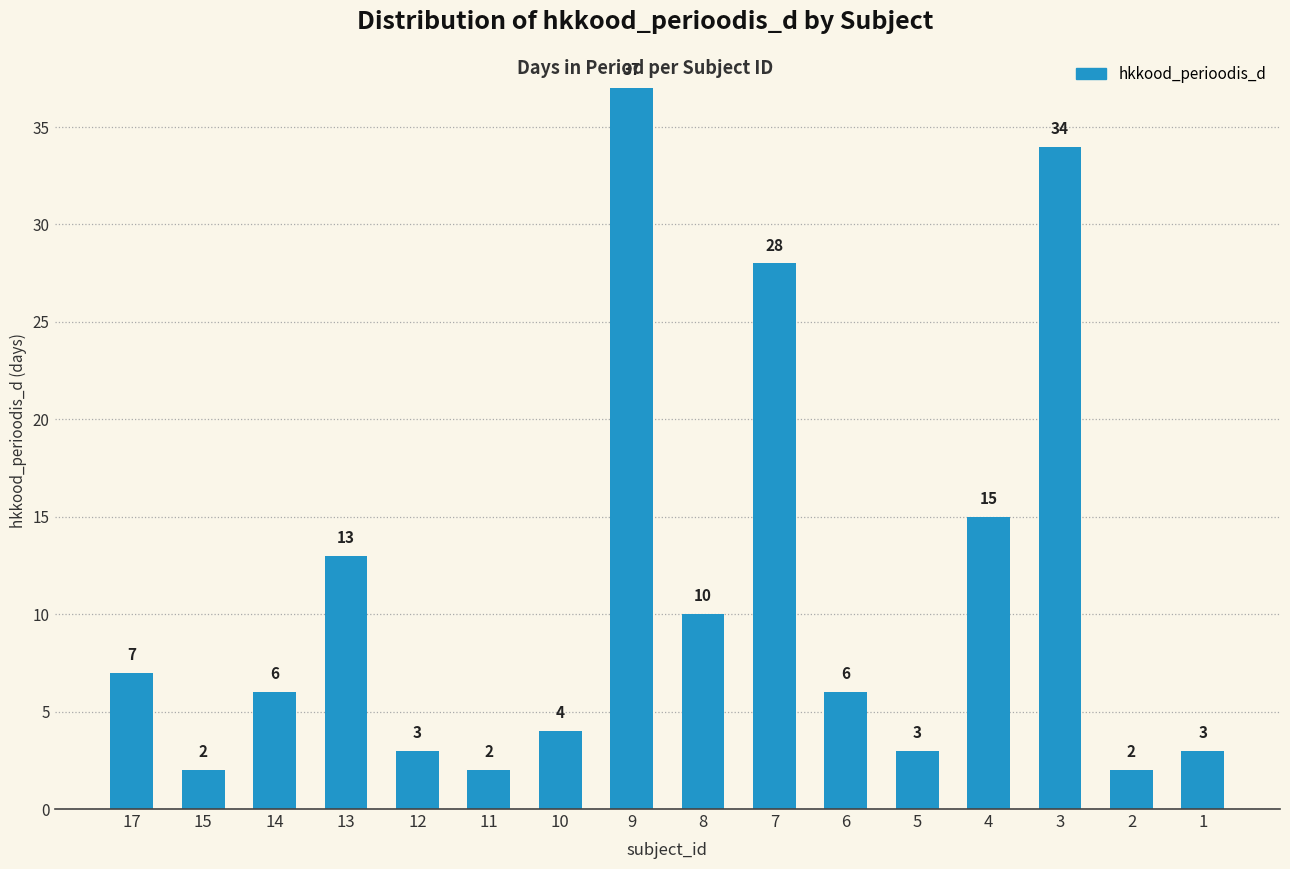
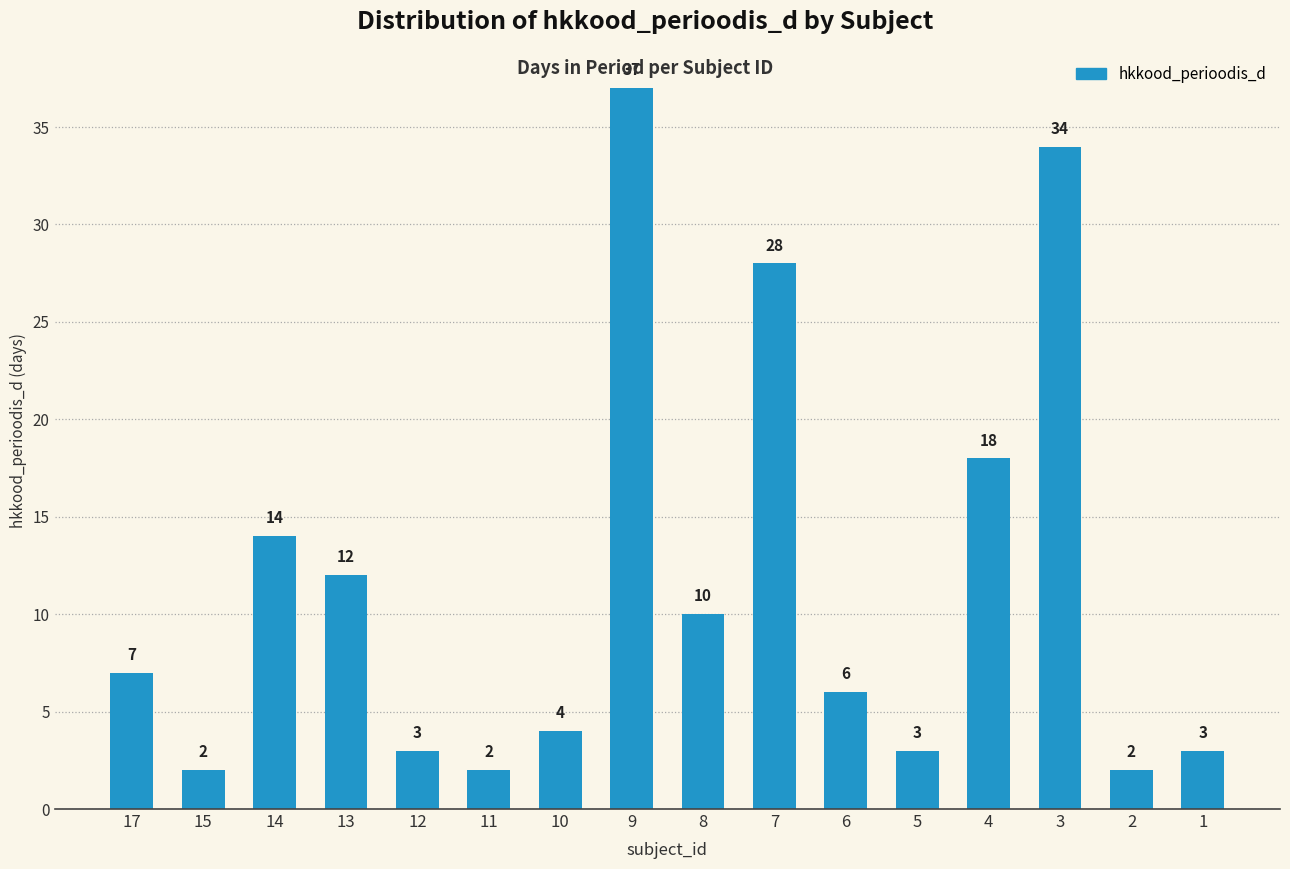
14: 6 -> 14
13: 13 -> 12
4: 15 -> 18
